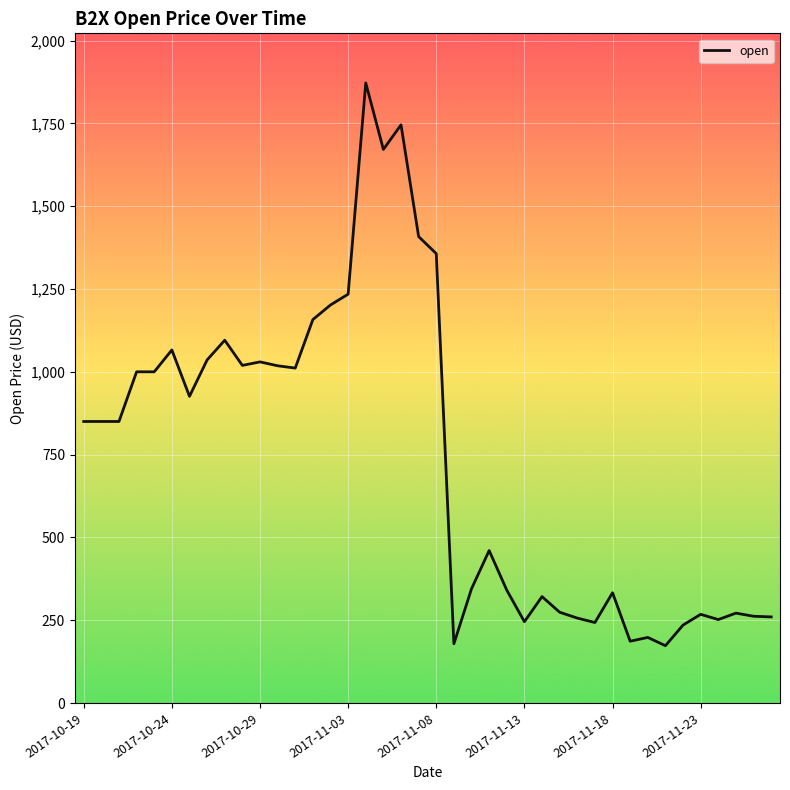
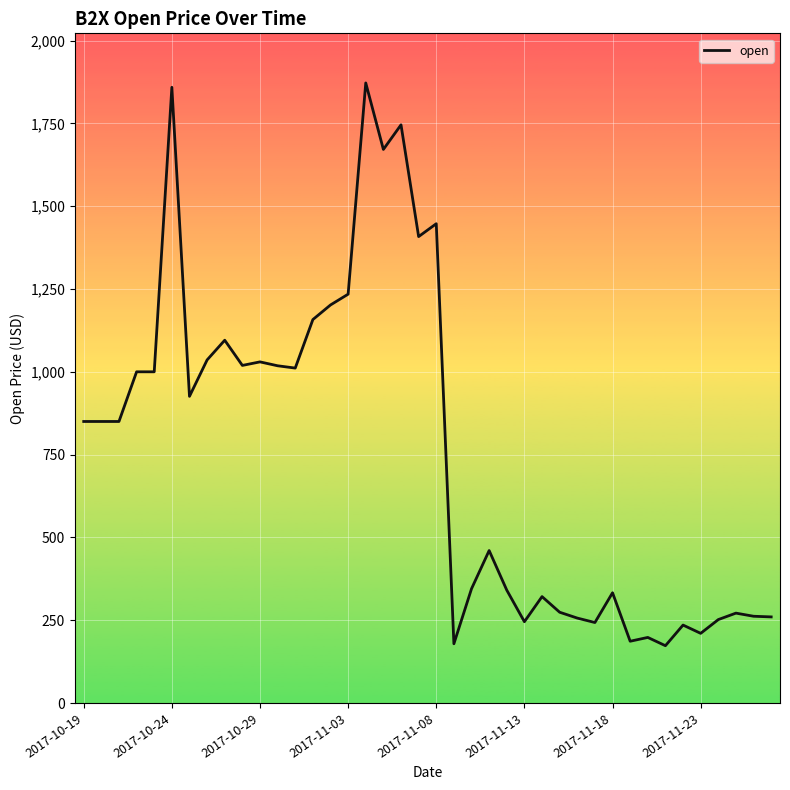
2017-10-24: 1,070 -> 1,860
2017-11-08: 1,360 -> 1,450
2017-11-23: 270 -> 210
